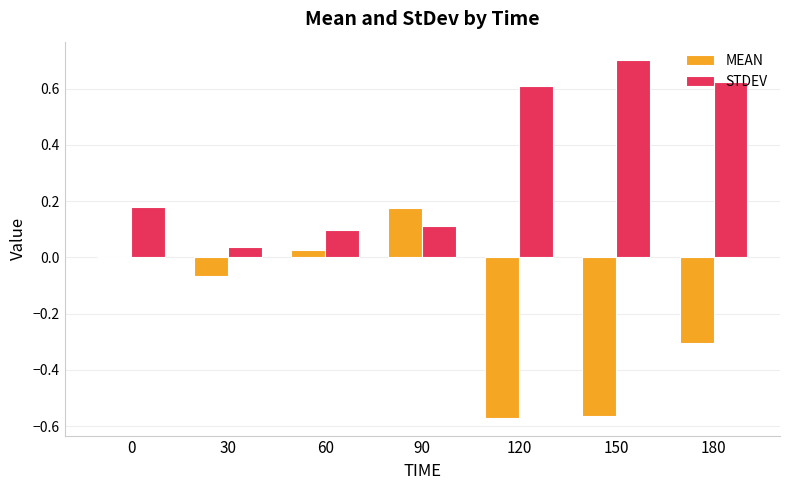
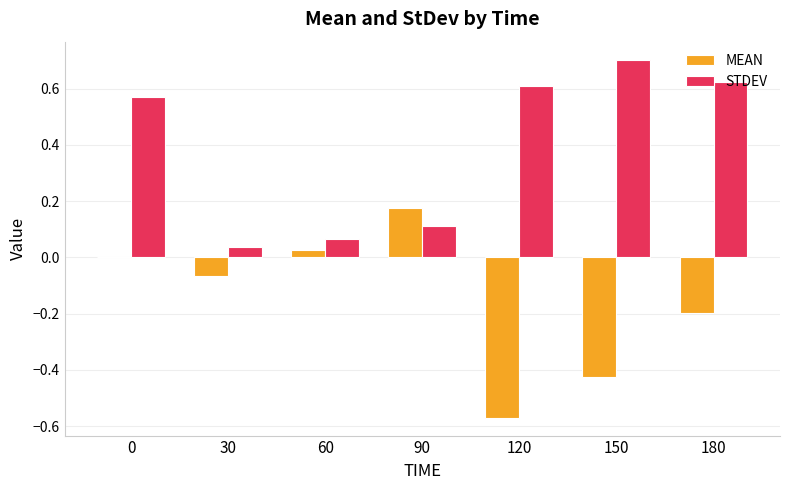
STDEV, 0: 0.18 -> 0.57
STDEV, 60: 0.10 -> 0.07
MEAN, 150: -0.56 -> -0.42
MEAN, 180: -0.30 -> -0.20
